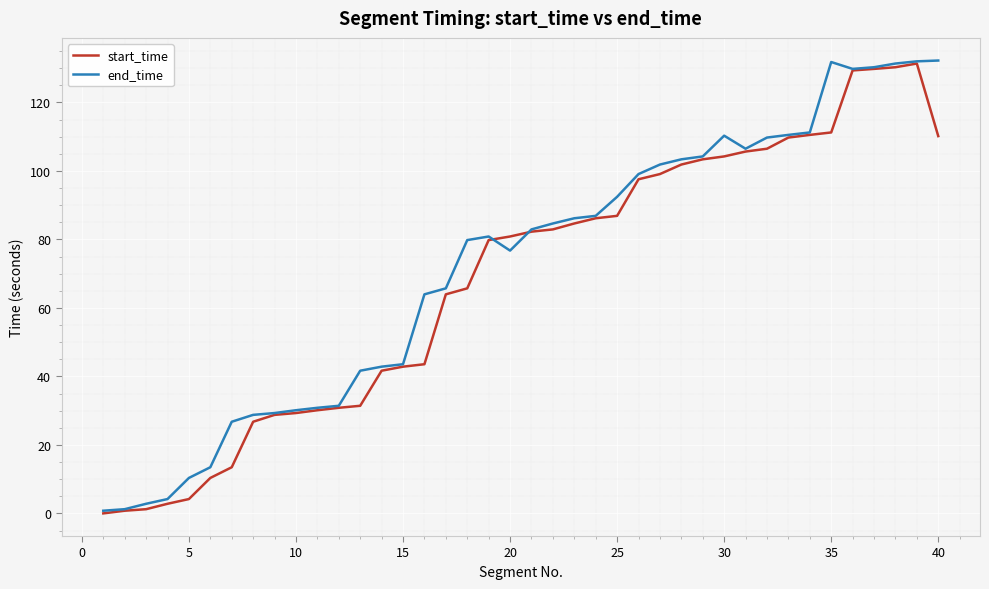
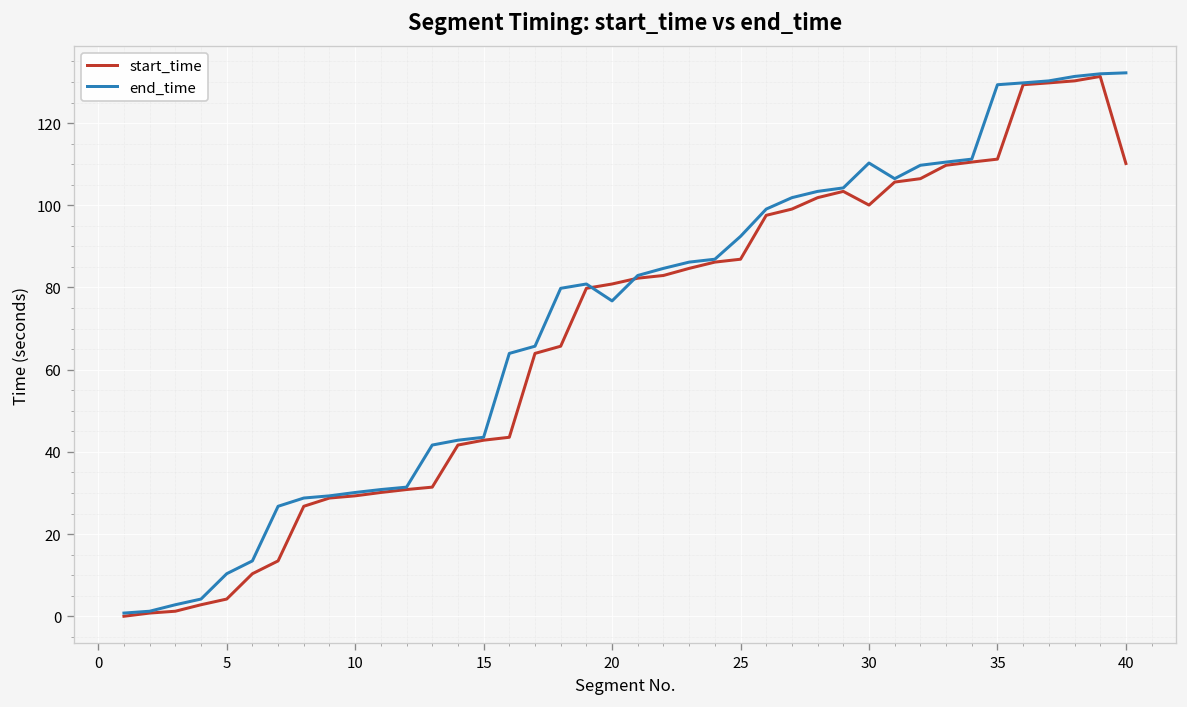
start_time, 30: 104 -> 100
end_time, 35: 132 -> 129
